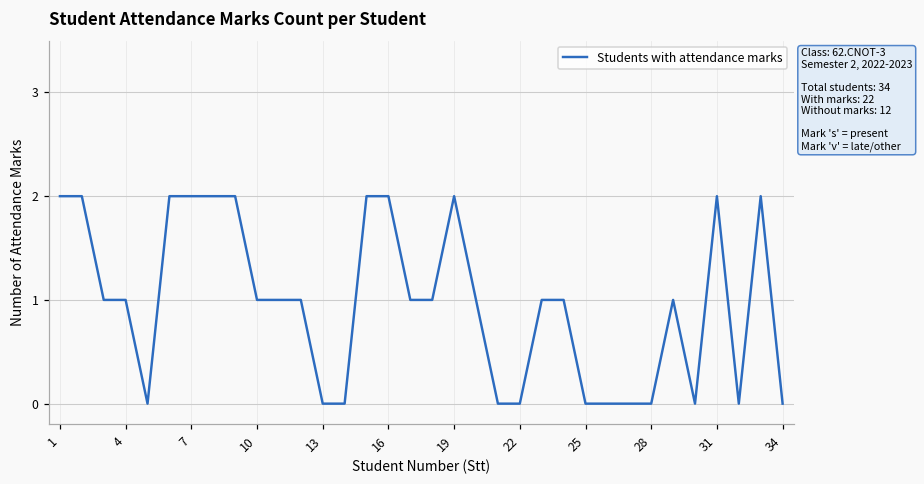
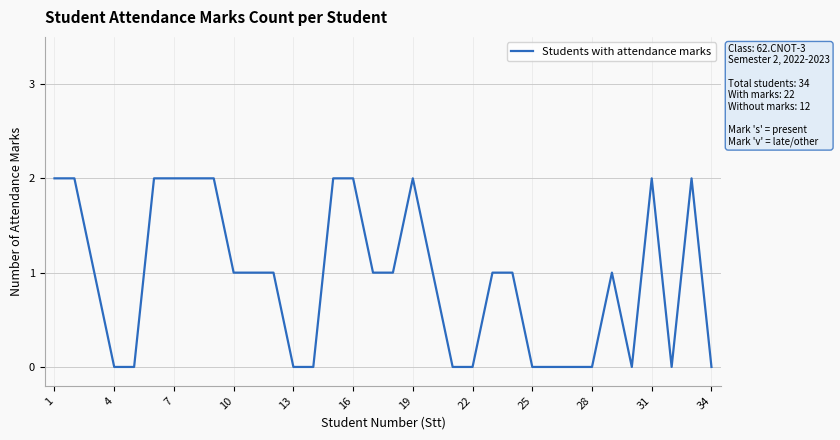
4: 1 -> 0
